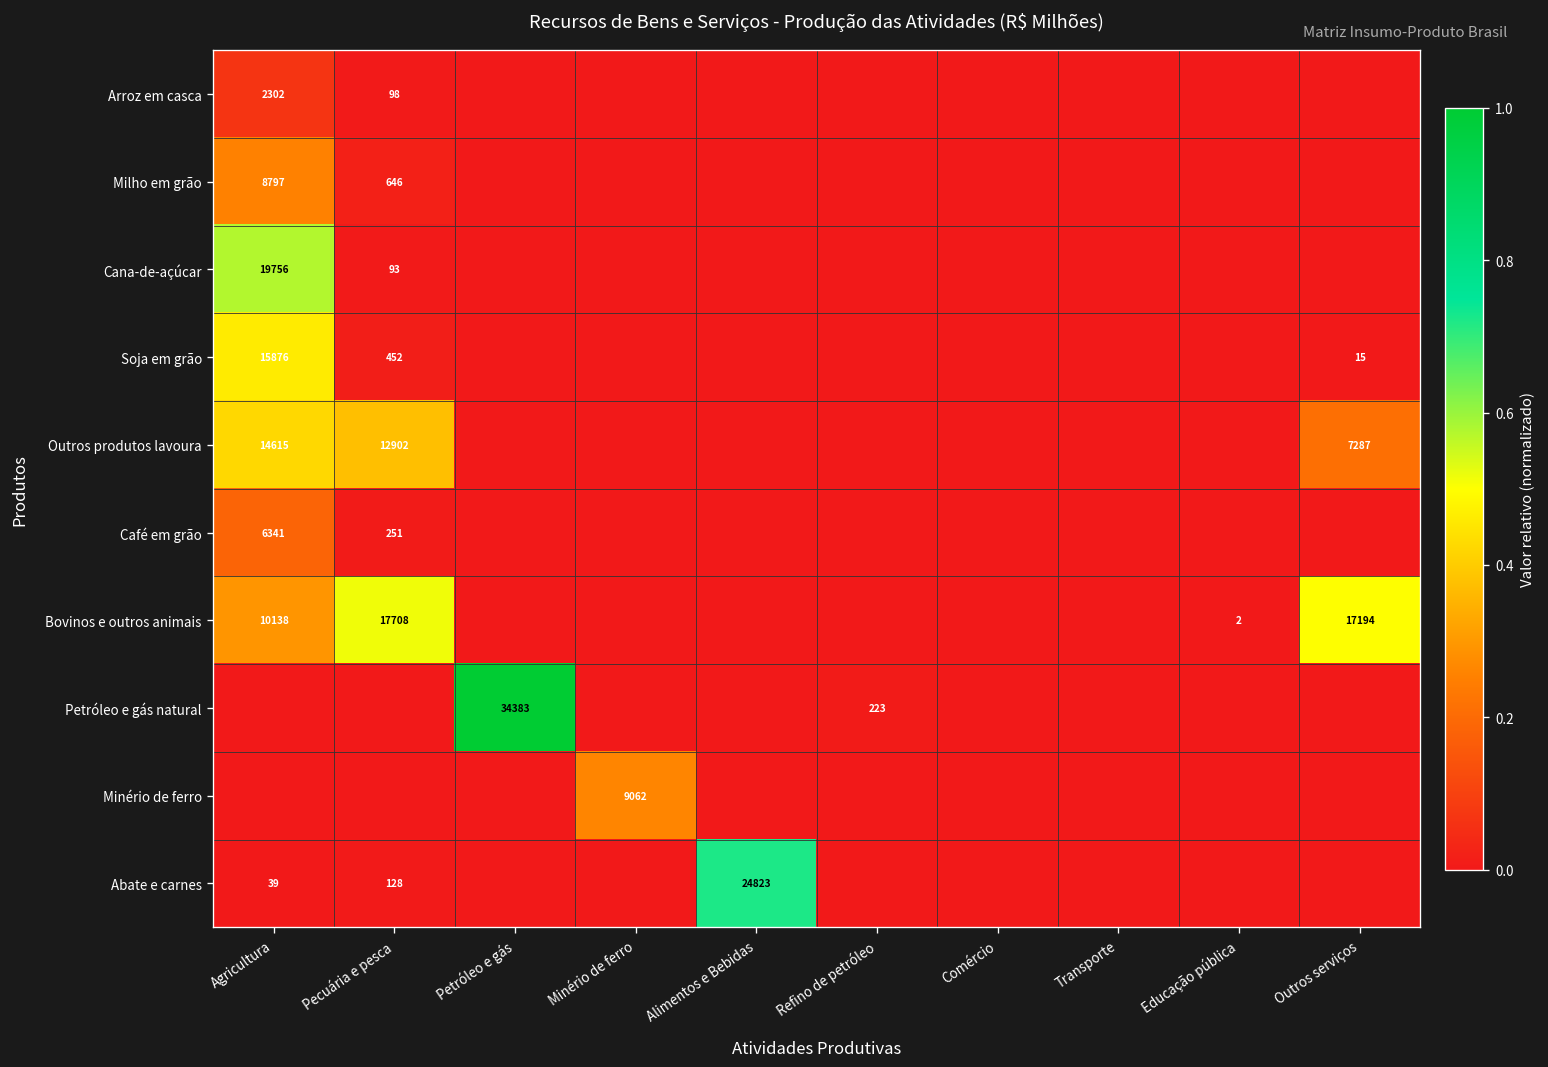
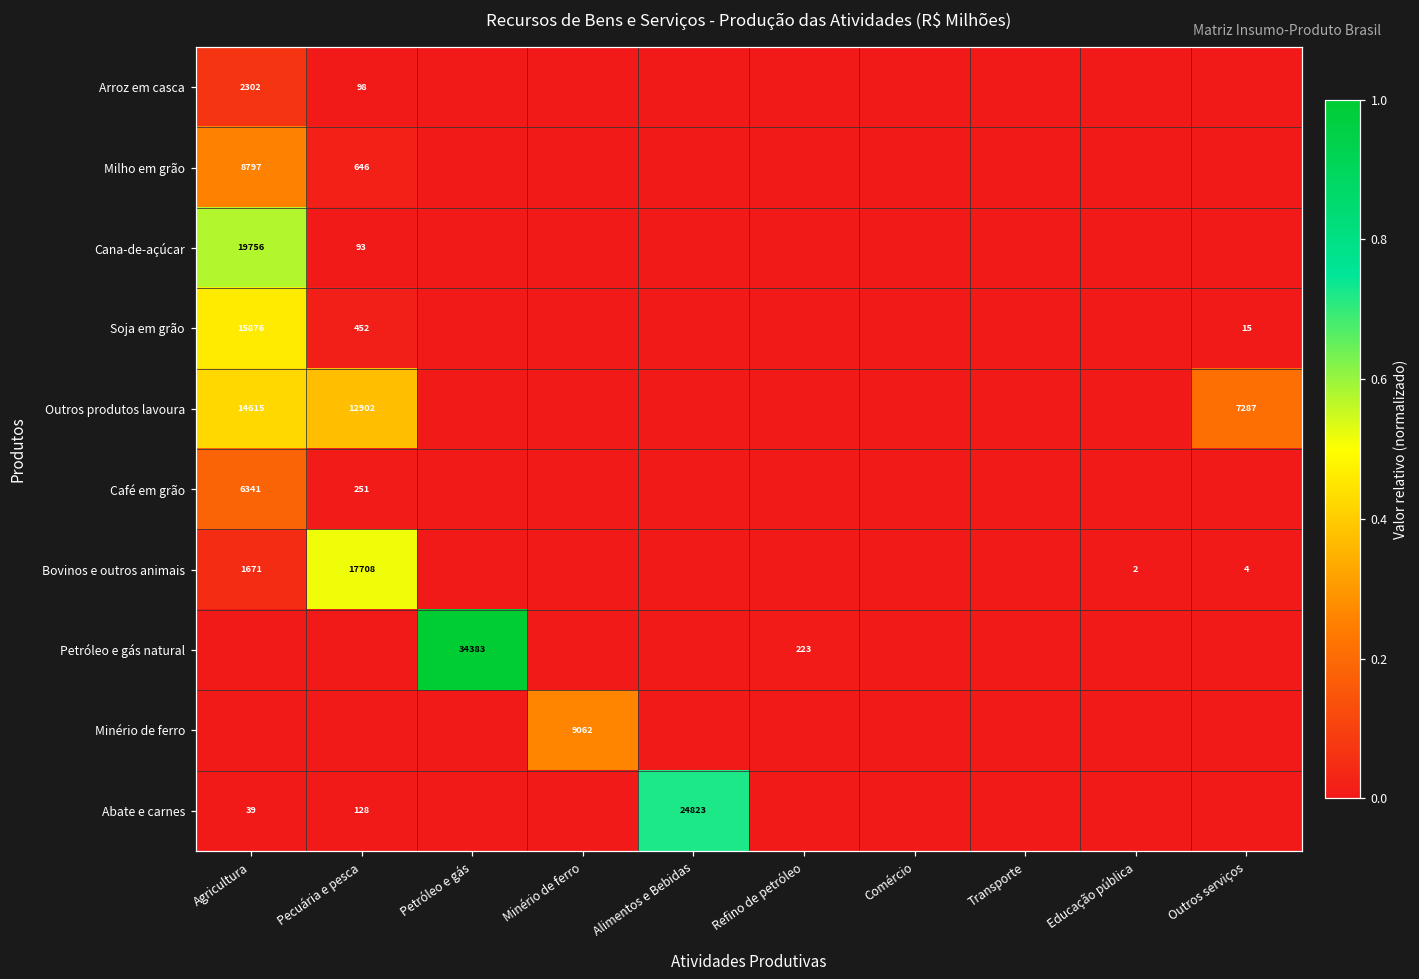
Bovinos e outros animais, Agricultura: 10138 -> 1671
Bovinos e outros animais, Outros serviços: 17194 -> 4
